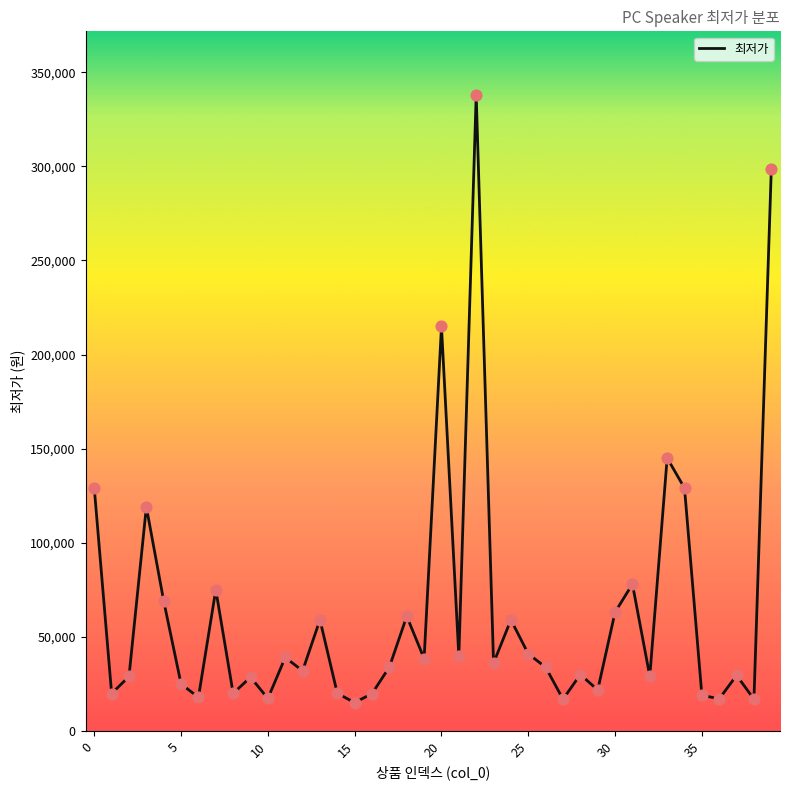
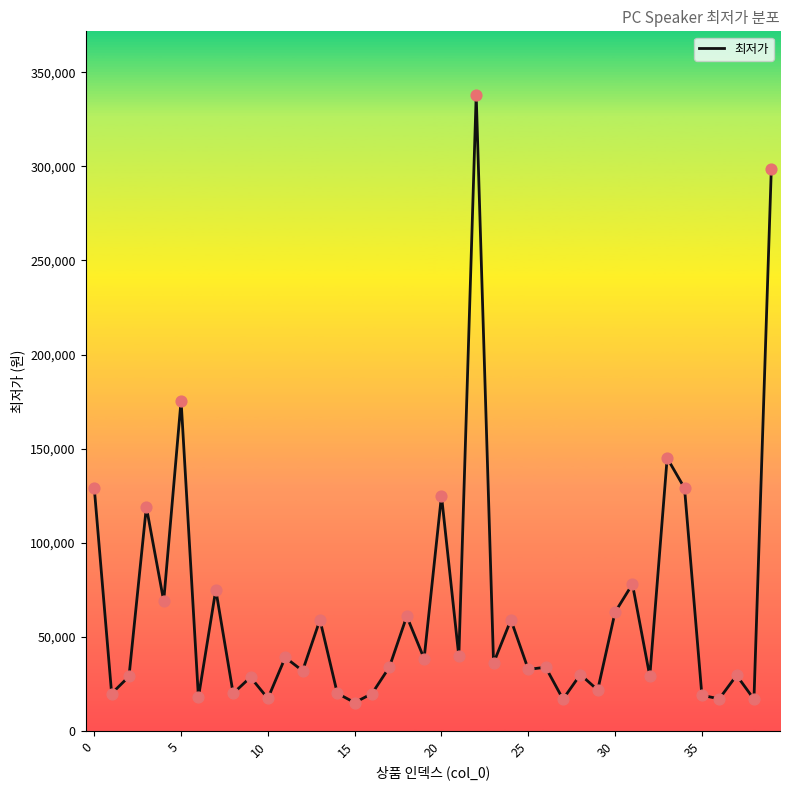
5: 25,000 -> 176,000
20: 215,000 -> 125,000
25: 41,000 -> 33,000
